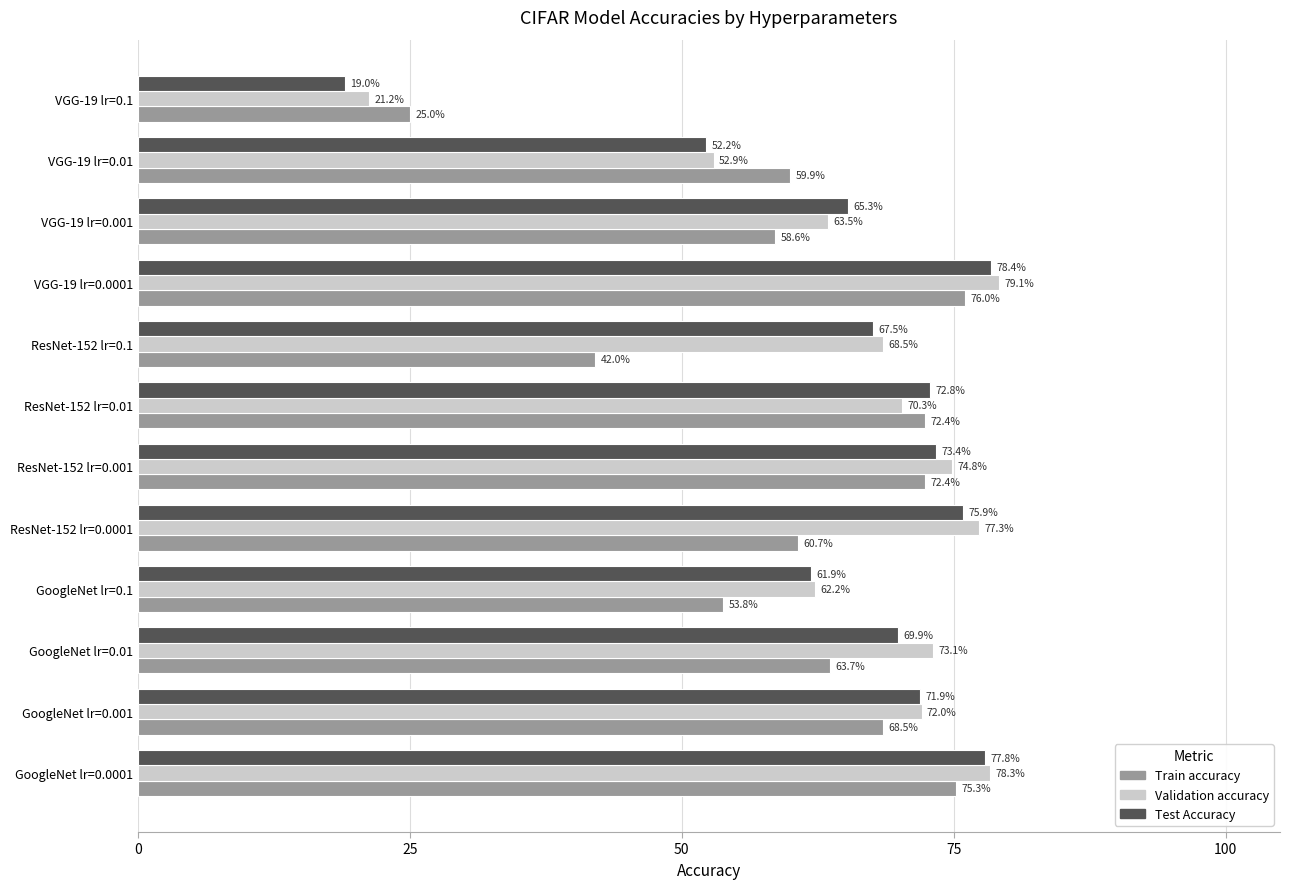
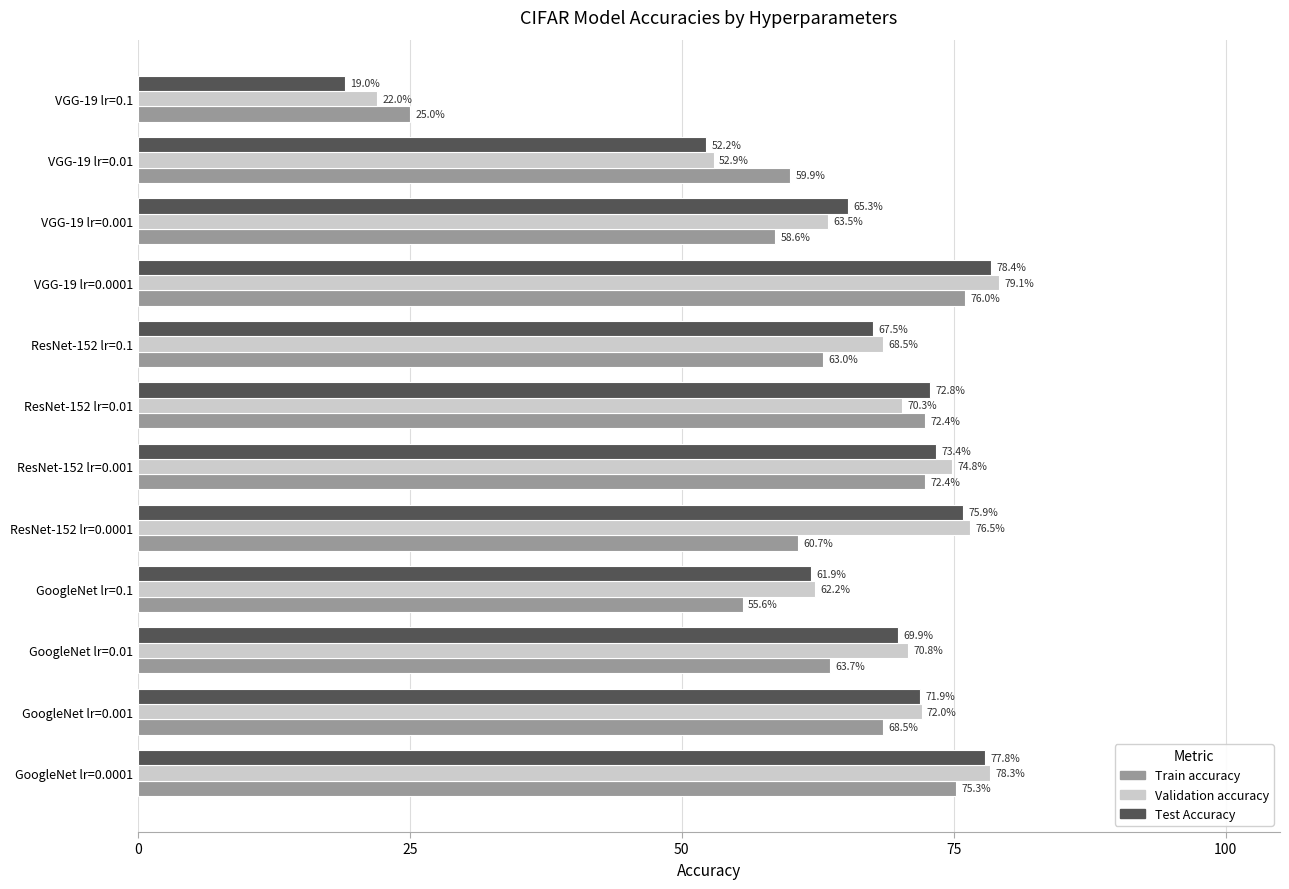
Validation accuracy, VGG-19 lr=0.1: 21.2% -> 22.0%
Train accuracy, ResNet-152 lr=0.1: 42.0% -> 63.0%
Validation accuracy, ResNet-152 lr=0.0001: 77.3% -> 76.5%
Train accuracy, GoogleNet lr=0.1: 53.8% -> 55.6%
Validation accuracy, GoogleNet lr=0.01: 73.1% -> 70.8%
